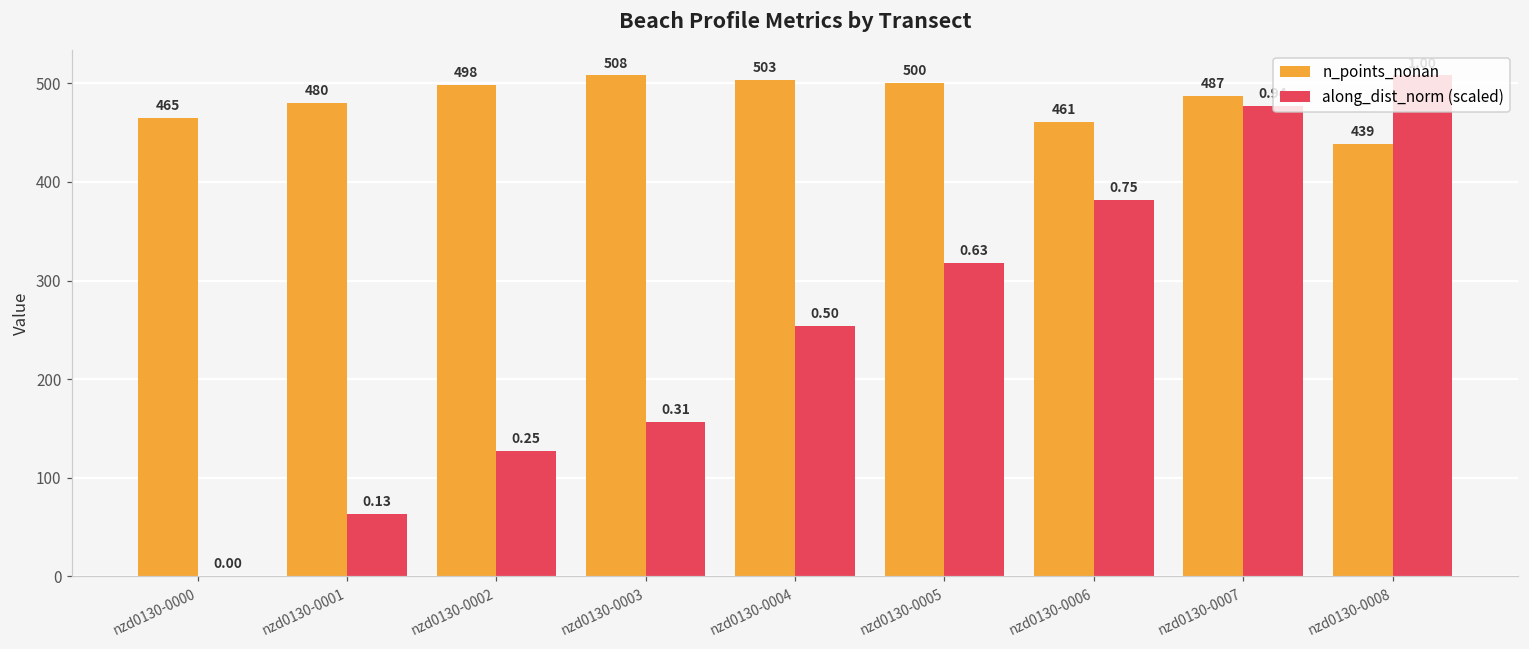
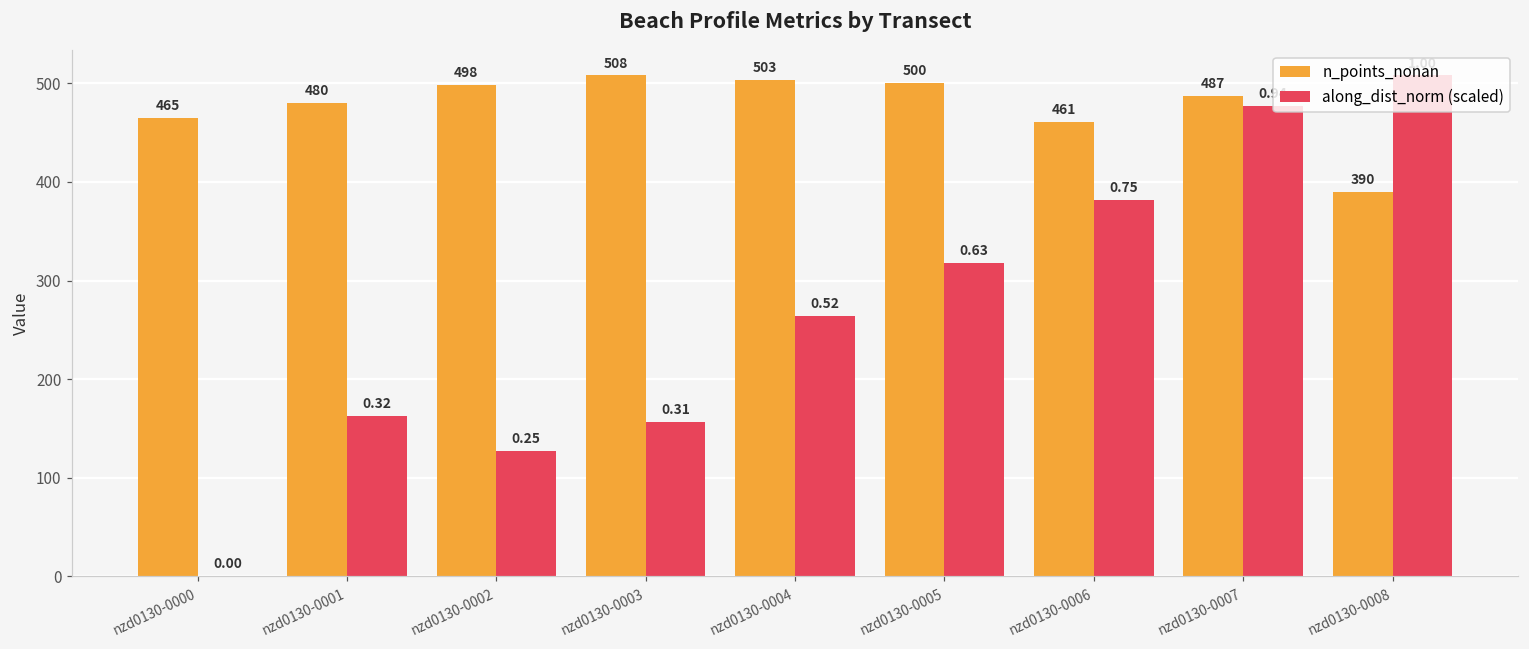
along_dist_norm (scaled), nzd0130-0001: 0.13 -> 0.32
along_dist_norm (scaled), nzd0130-0004: 0.50 -> 0.52
n_points_nonan, nzd0130-0008: 439 -> 390
